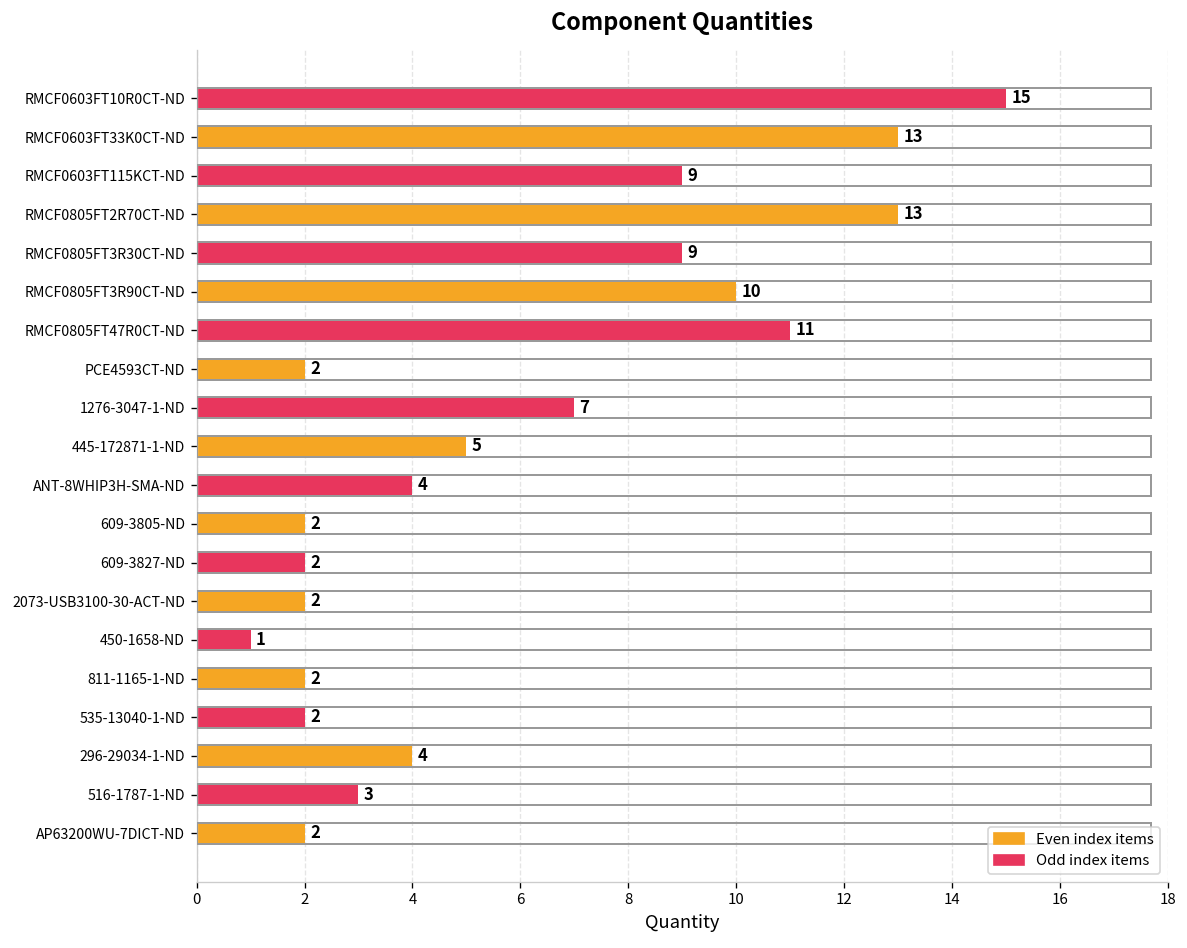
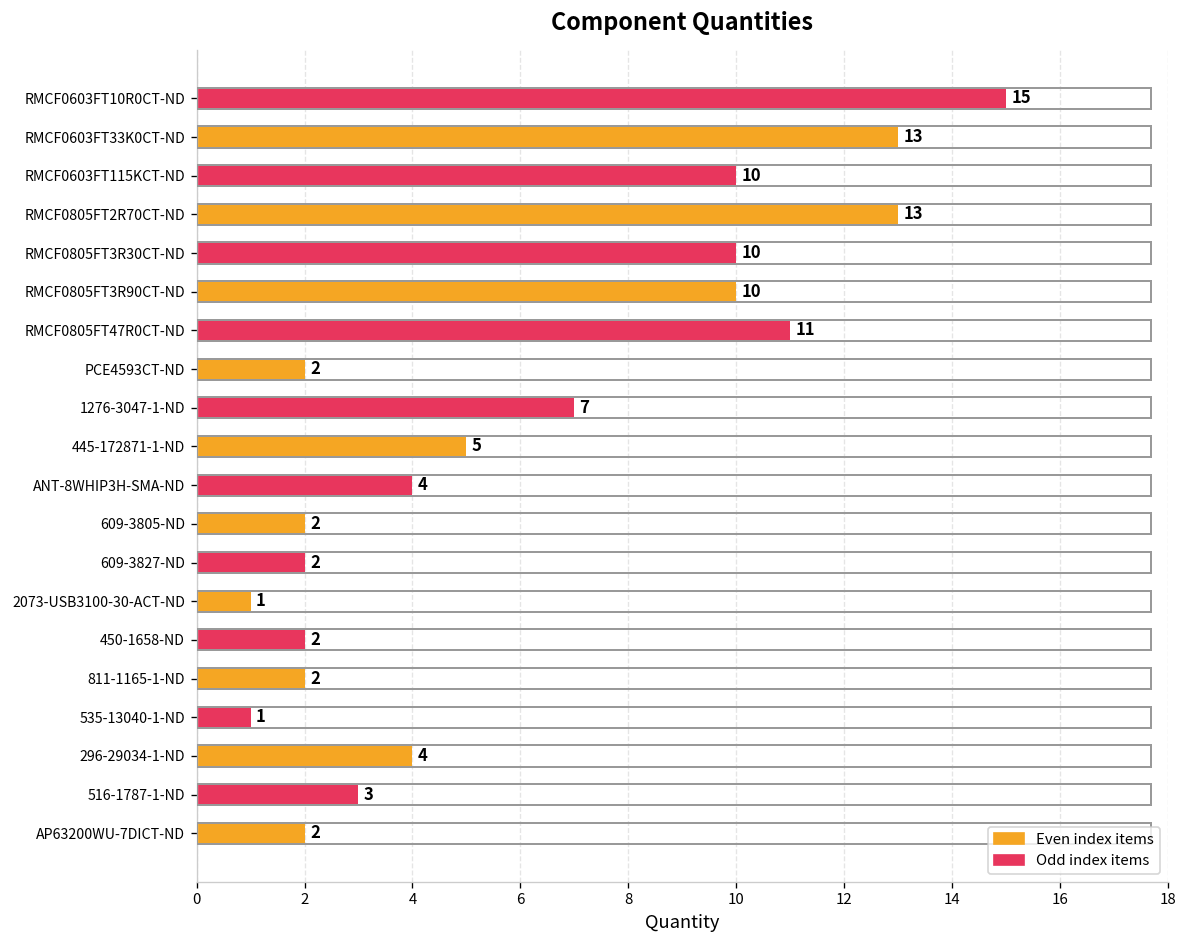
RMCF0603FT115KCT-ND: 9 -> 10
RMCF0805FT3R30CT-ND: 9 -> 10
2073-USB3100-30-ACT-ND: 2 -> 1
450-1658-ND: 1 -> 2
535-13040-1-ND: 2 -> 1
